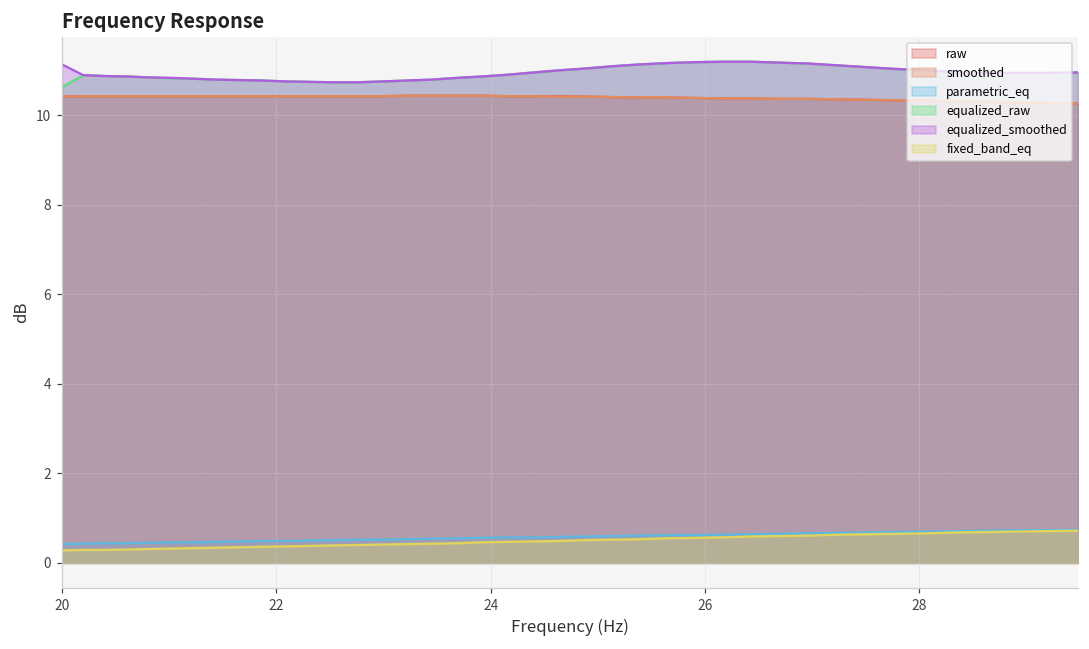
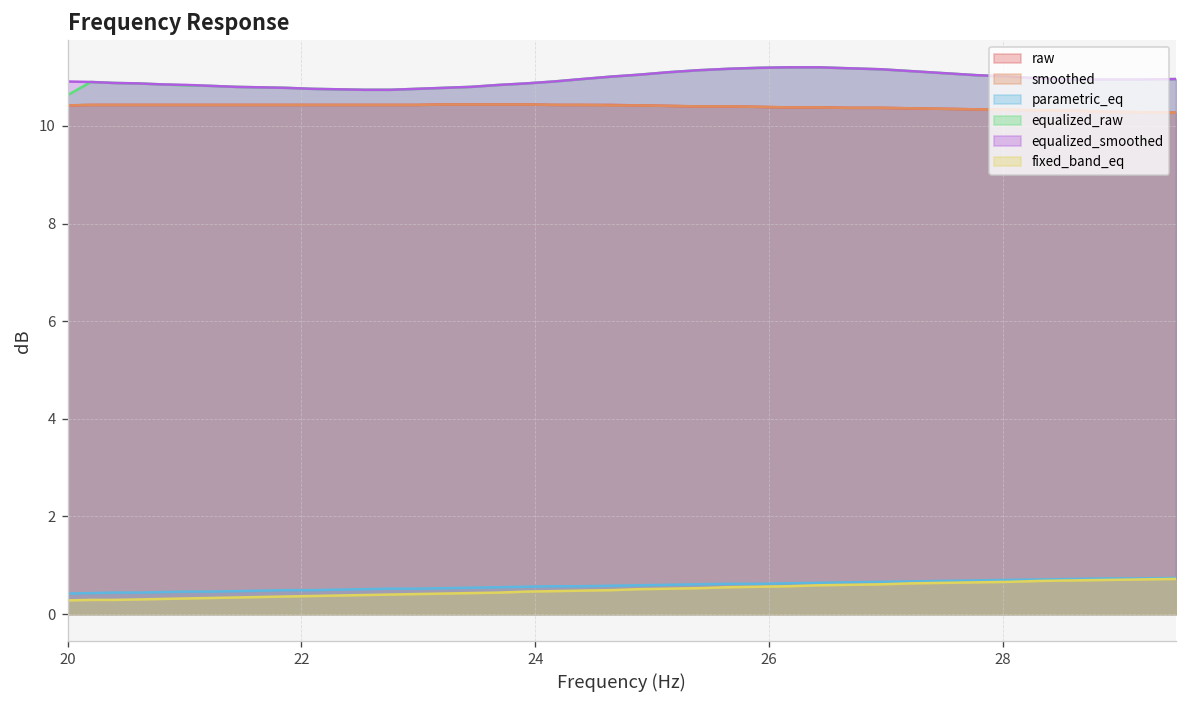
equalized_smoothed, 20: 11.1 -> 10.9
